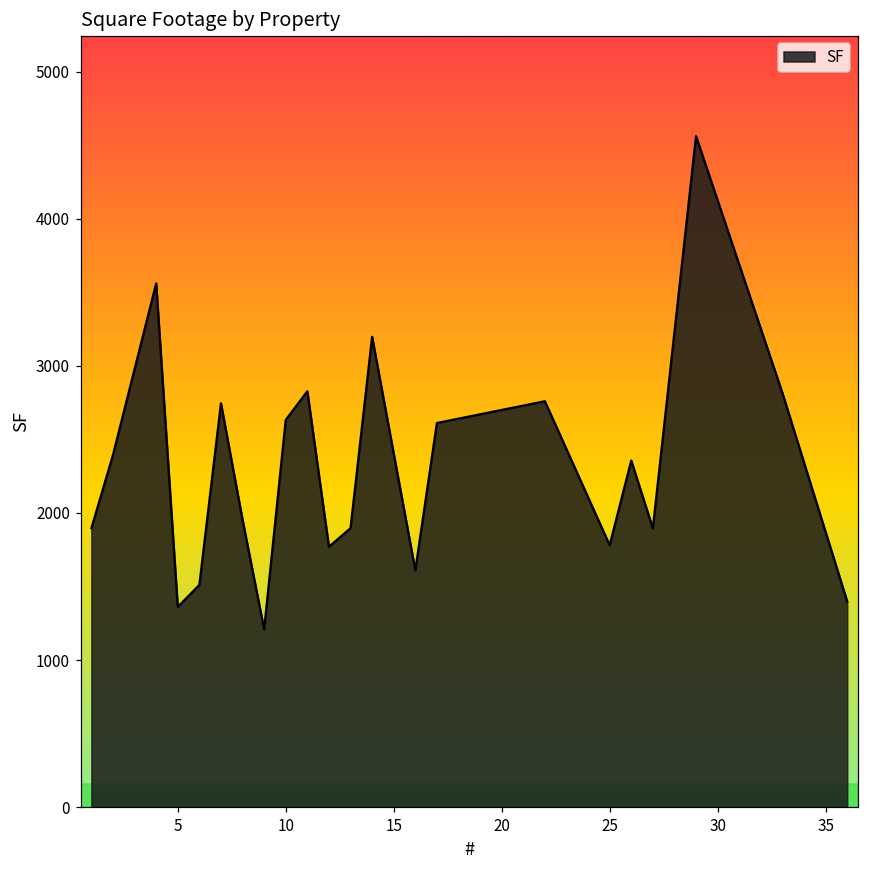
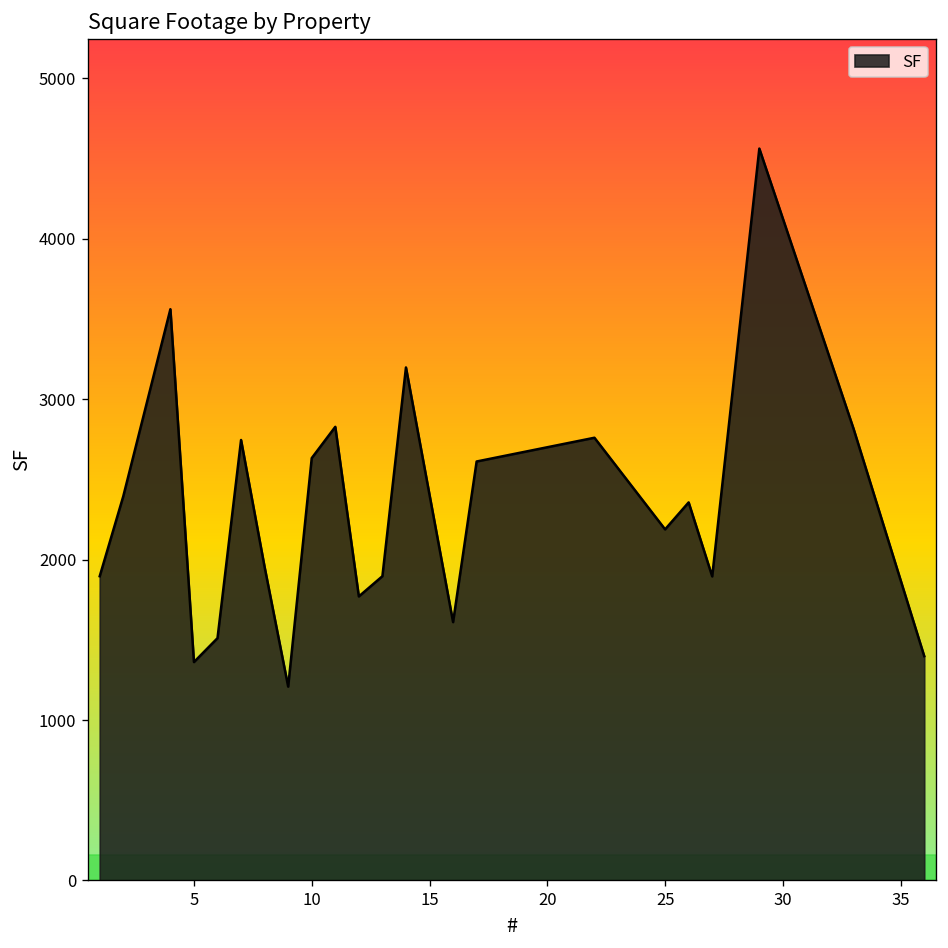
25: 1780 -> 2190
